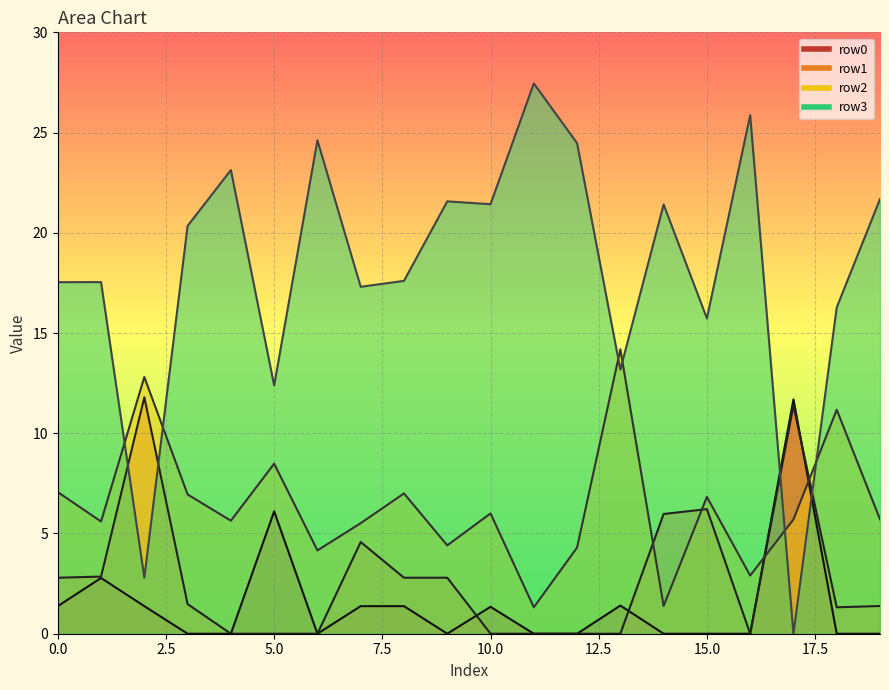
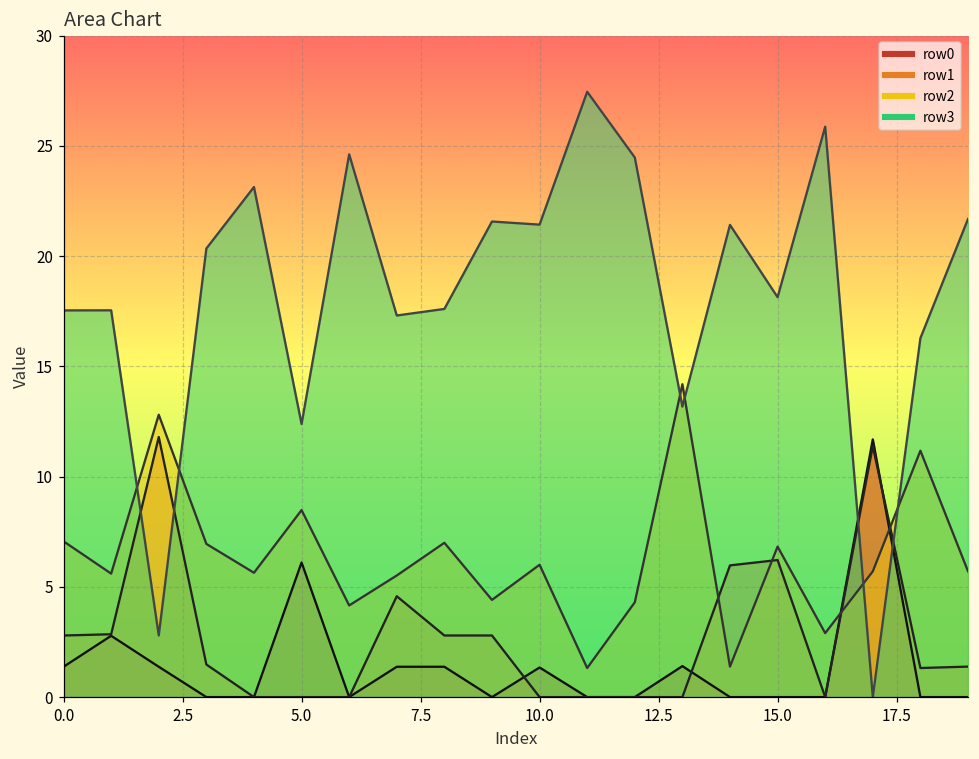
row3, 15.0: 15.7 -> 18.1
